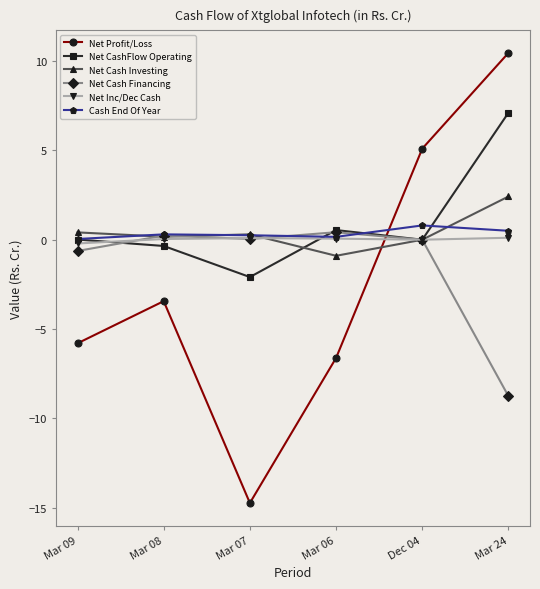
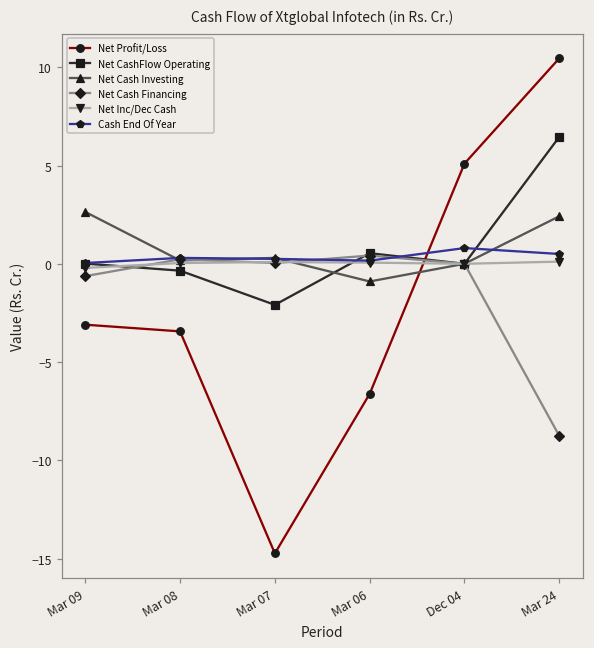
Net Profit/Loss, Mar 09: -5.8 -> -3.1
Net Cash Investing, Mar 09: 0.4 -> 2.6
Net CashFlow Operating, Mar 24: 7.1 -> 6.5
